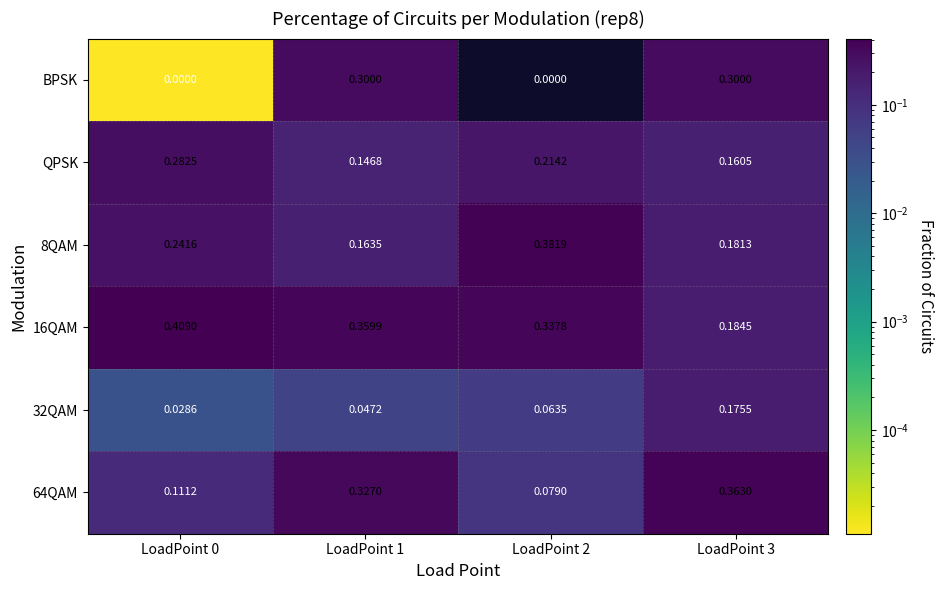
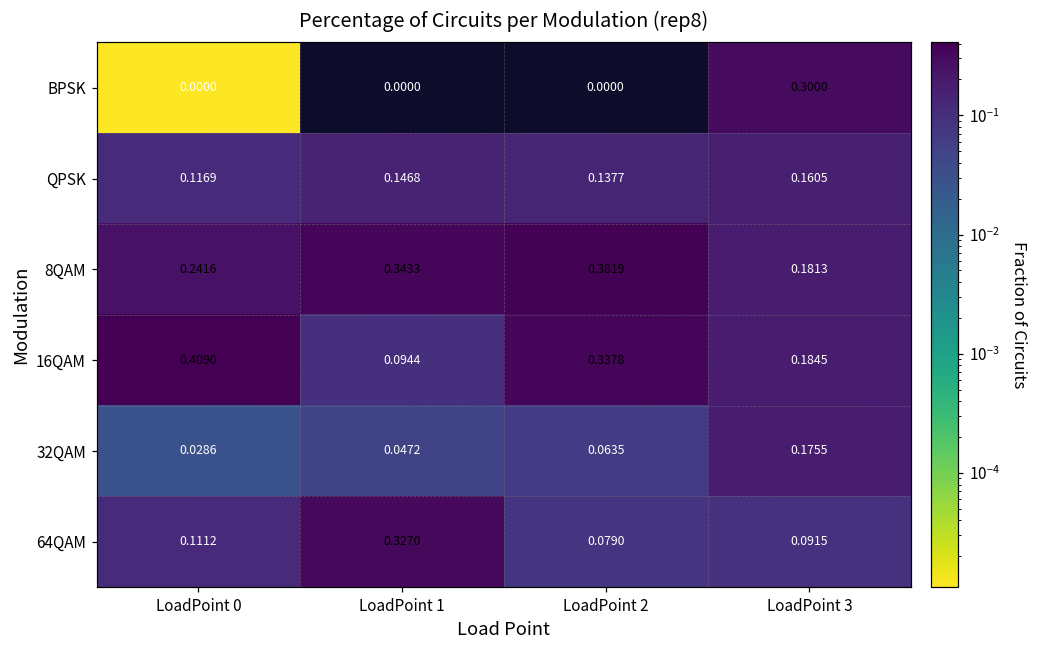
BPSK, LoadPoint 1: 0.3000 -> 0.0000
QPSK, LoadPoint 0: 0.2825 -> 0.1169
QPSK, LoadPoint 2: 0.2142 -> 0.1377
8QAM, LoadPoint 1: 0.1635 -> 0.3433
16QAM, LoadPoint 1: 0.3599 -> 0.0944
64QAM, LoadPoint 3: 0.3630 -> 0.0915
